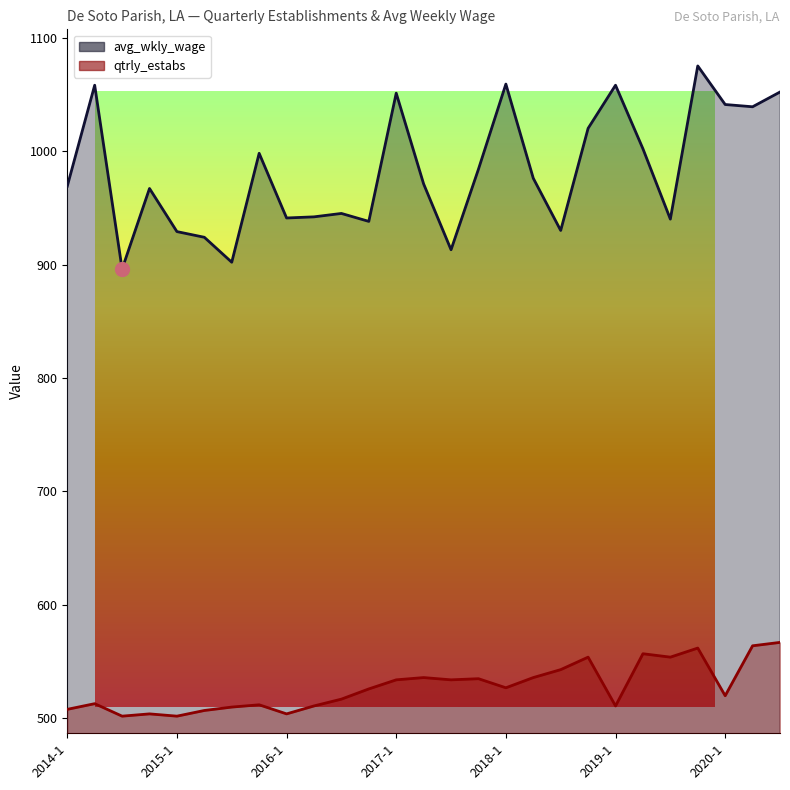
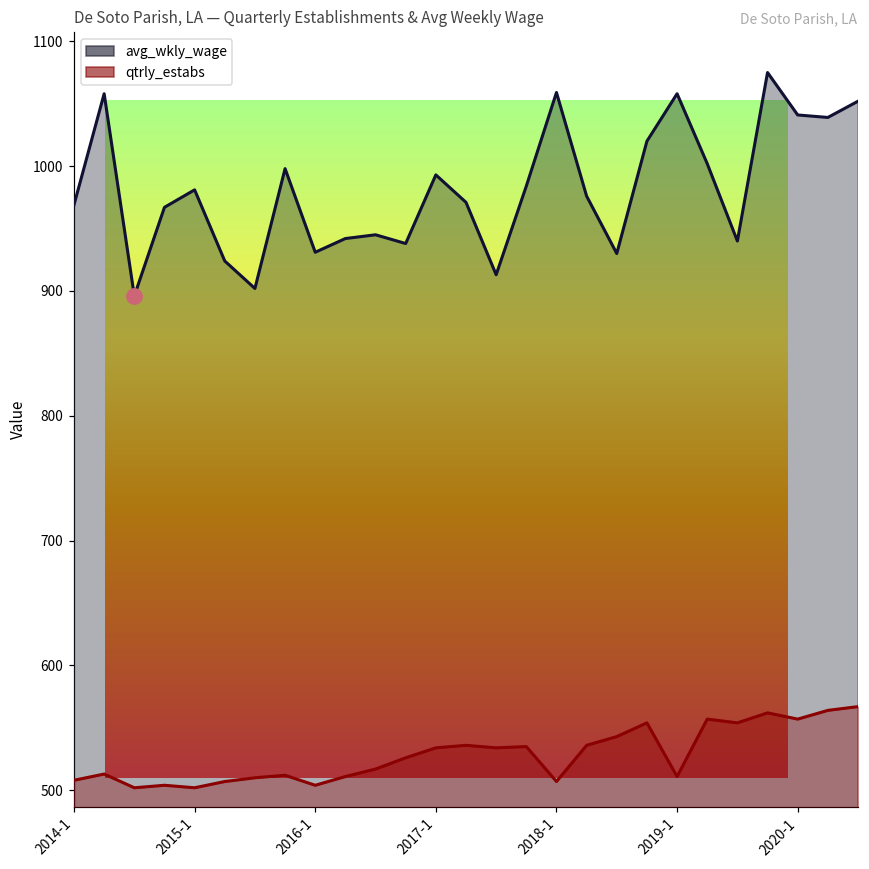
avg_wkly_wage, 2015-1: 929 -> 981
avg_wkly_wage, 2016-1: 941 -> 931
avg_wkly_wage, 2017-1: 1051 -> 993
qtrly_estabs, 2018-1: 527 -> 507
qtrly_estabs, 2020-1: 520 -> 557
